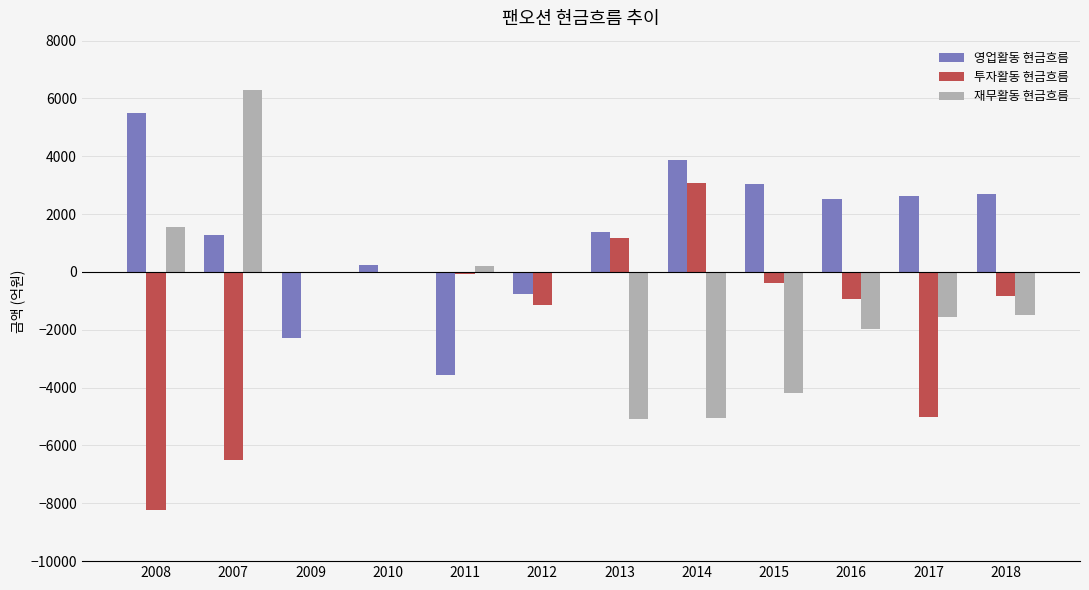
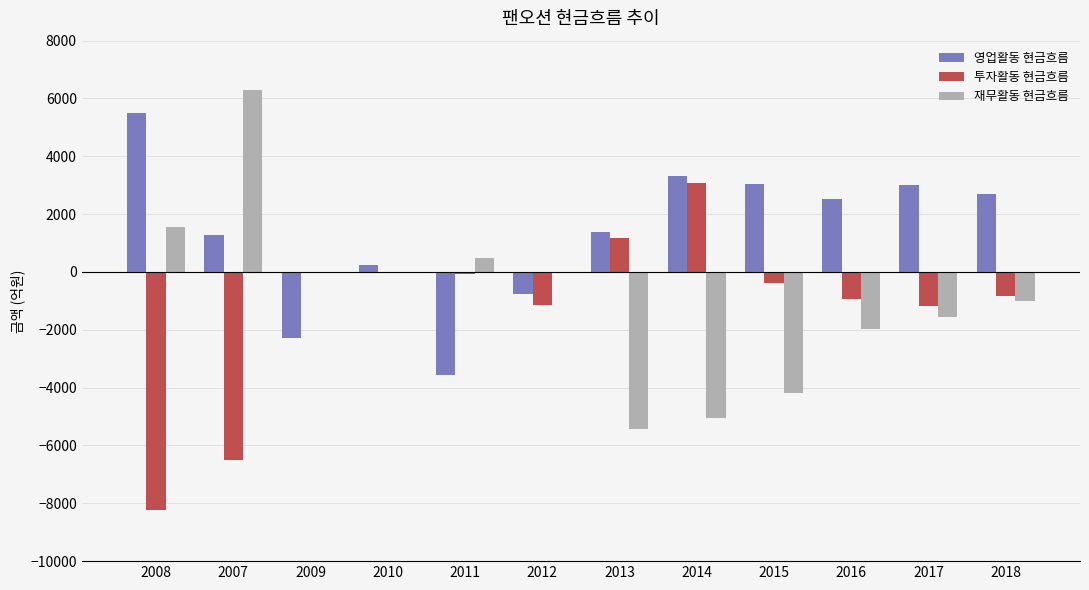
재무활동 현금흐름, 2011: 200 -> 500
재무활동 현금흐름, 2013: -5100 -> -5400
영업활동 현금흐름, 2014: 3900 -> 3300
영업활동 현금흐름, 2017: 2600 -> 3000
투자활동 현금흐름, 2017: -5000 -> -1200
재무활동 현금흐름, 2018: -1500 -> -1000
